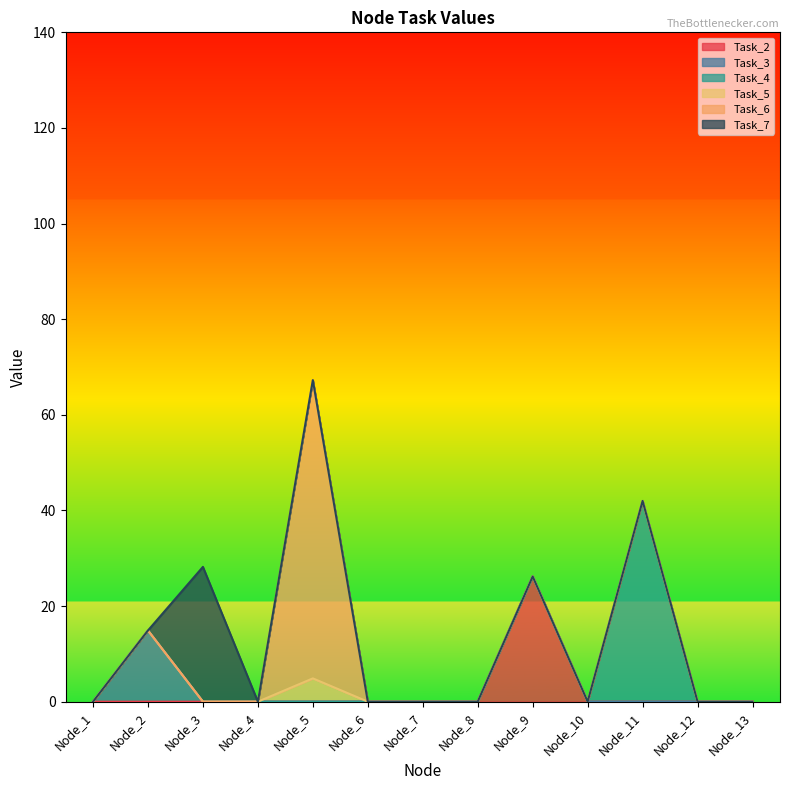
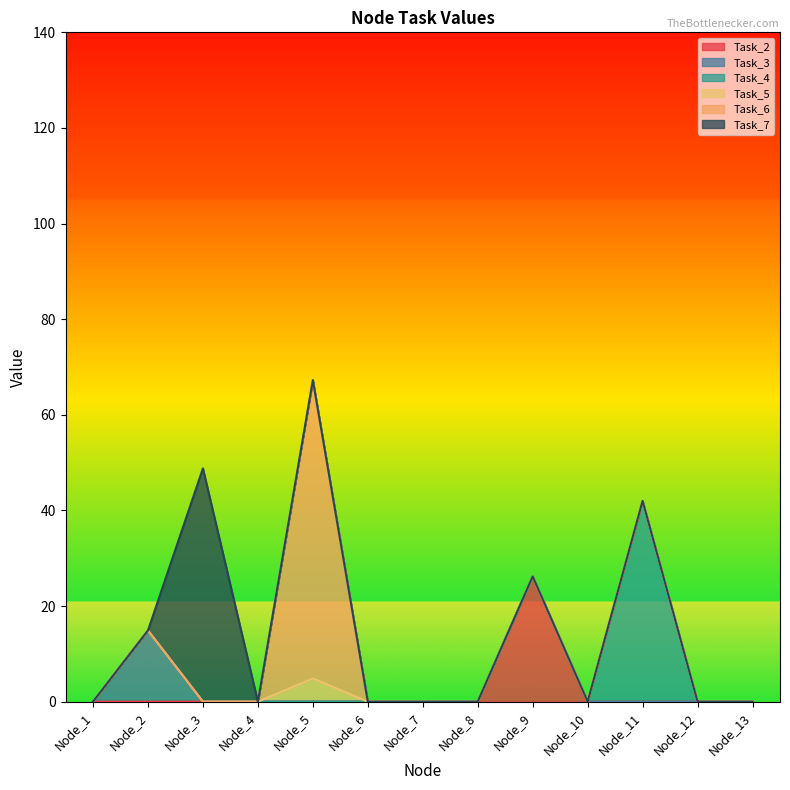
Task_7, Node_3: 28 -> 49
